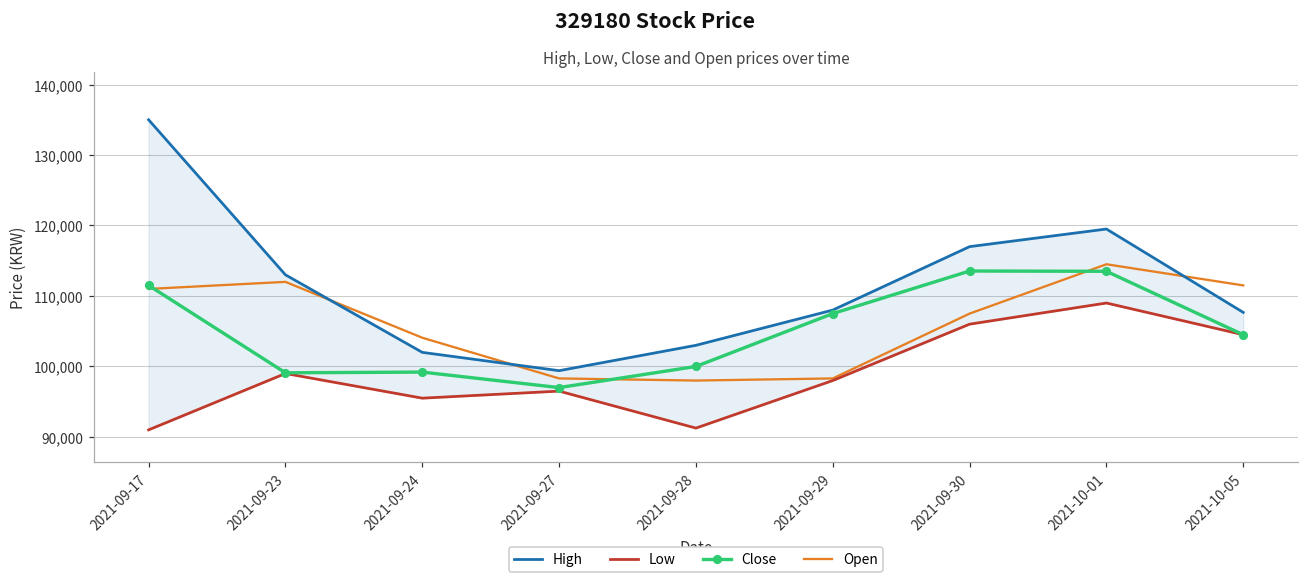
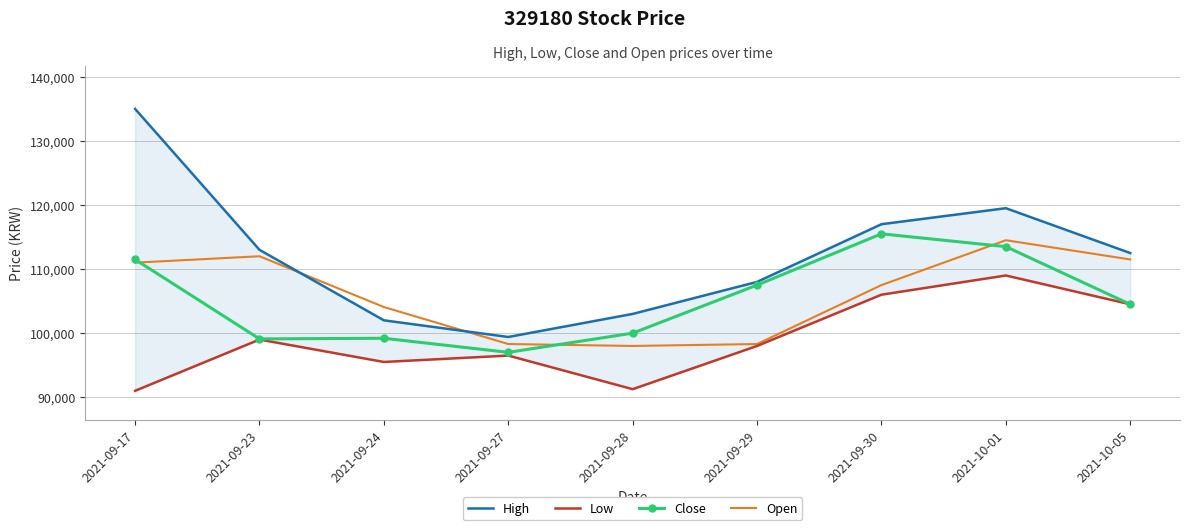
Close, 2021-09-30: 114,000 -> 116,000
High, 2021-10-05: 108,000 -> 113,000
